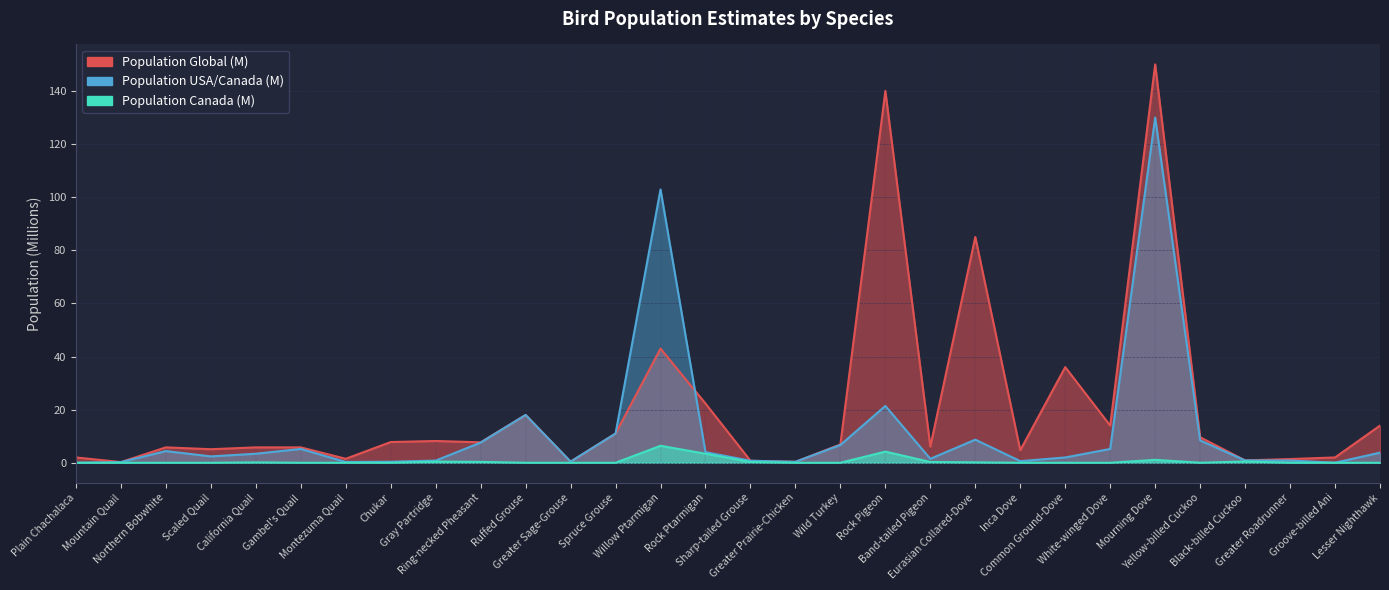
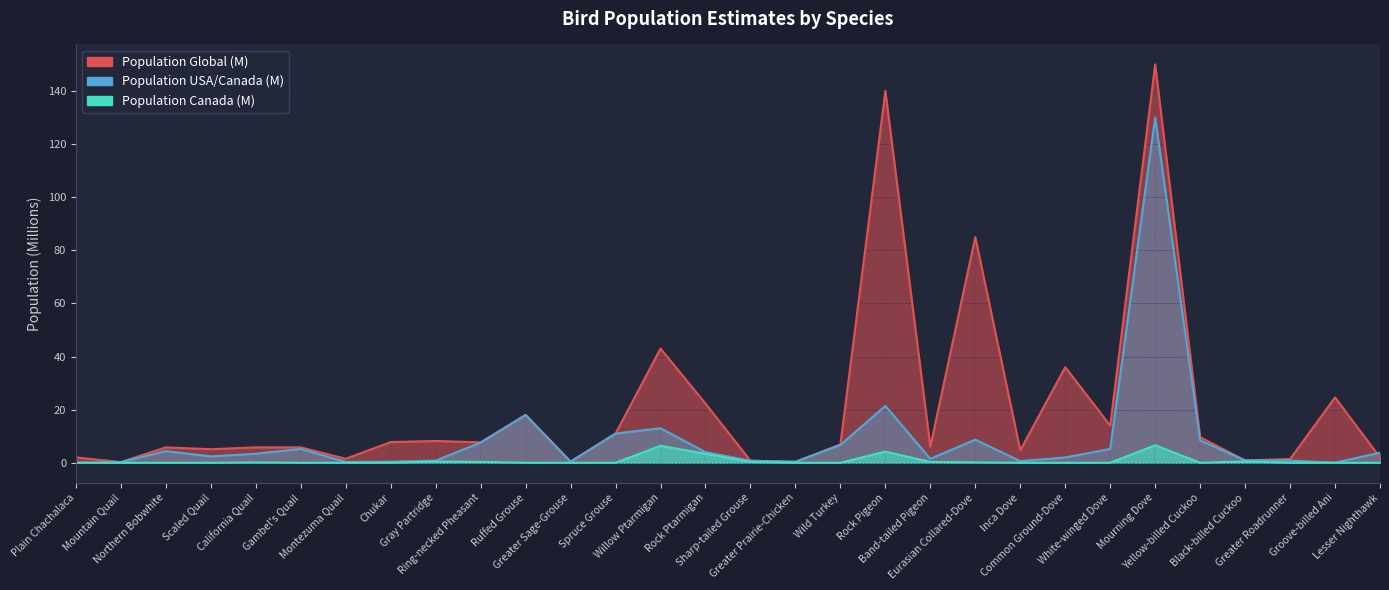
Population USA/Canada (M), Willow Ptarmigan: 103 -> 13
Population Canada (M), Mourning Dove: 1 -> 7
Population Global (M), Groove-billed Ani: 2 -> 25
Population Global (M), Lesser Nighthawk: 14 -> 2
